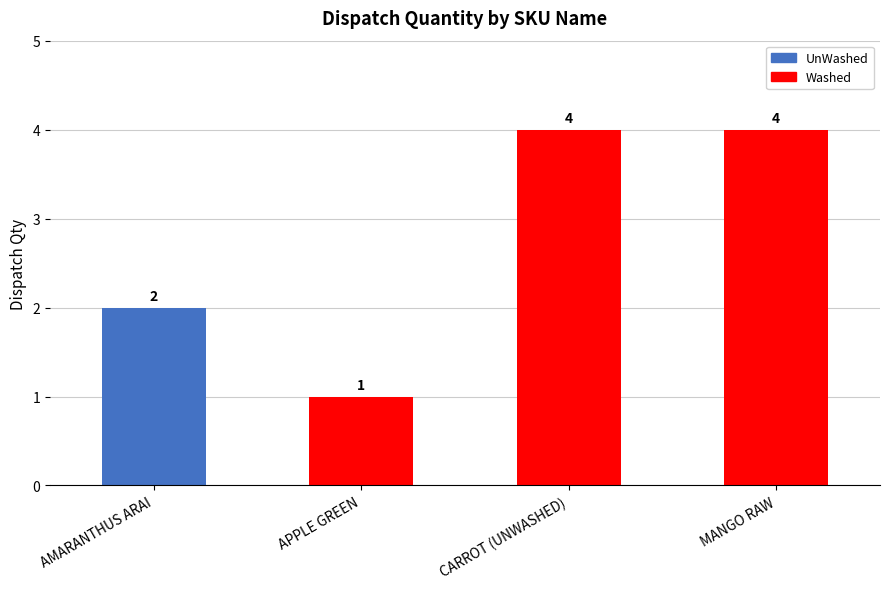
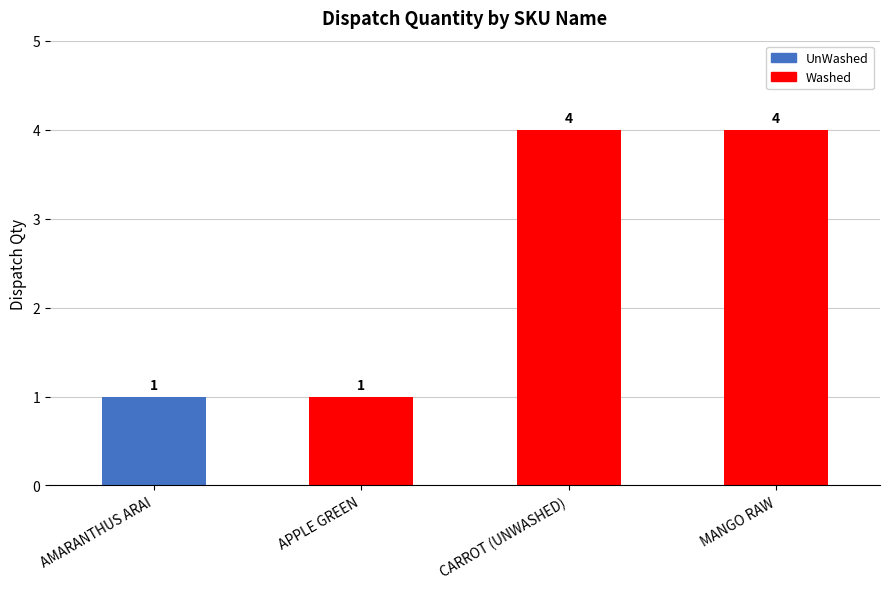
AMARANTHUS ARAI: 2 -> 1
